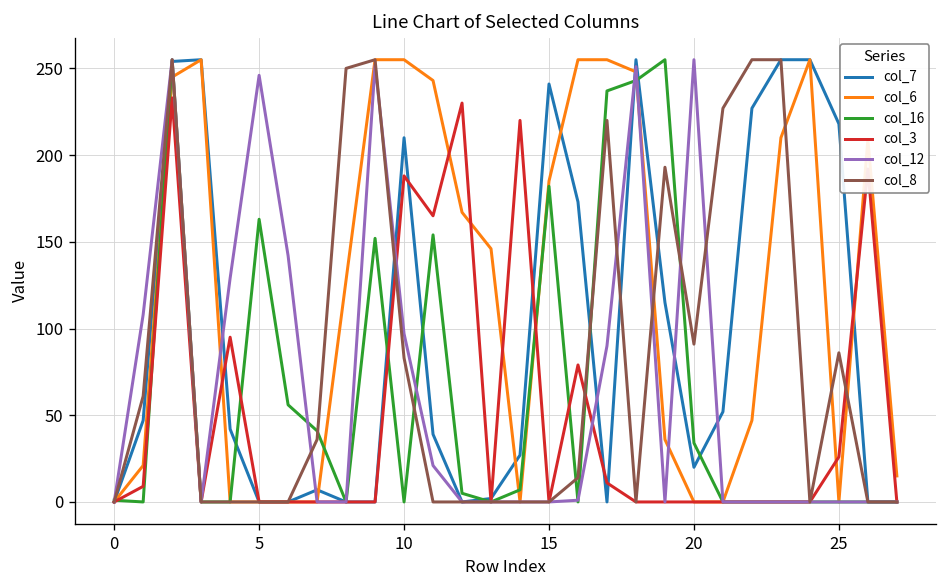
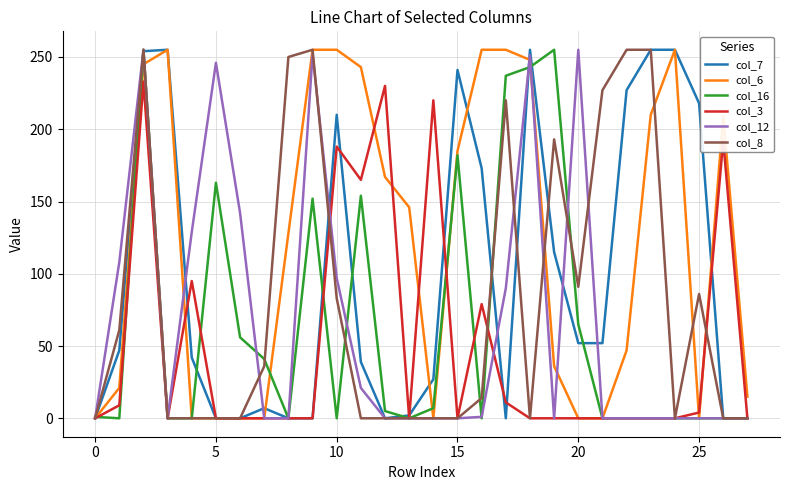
col_7, 20: 20 -> 52
col_16, 20: 34 -> 65
col_3, 25: 26 -> 4
